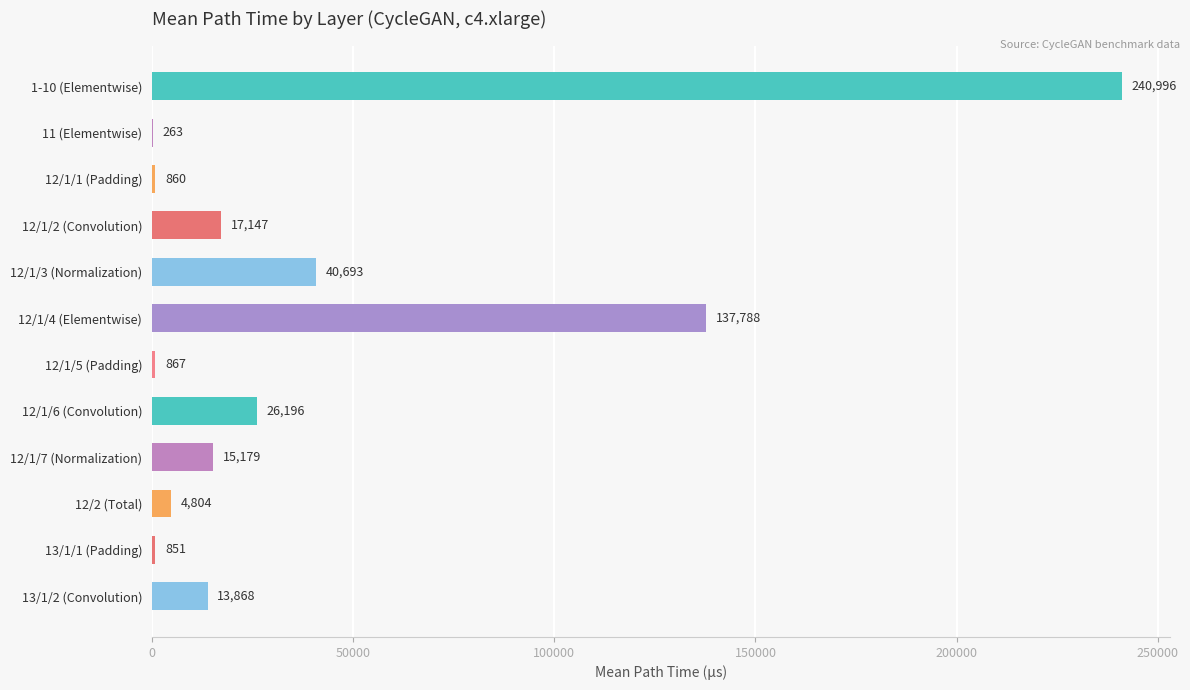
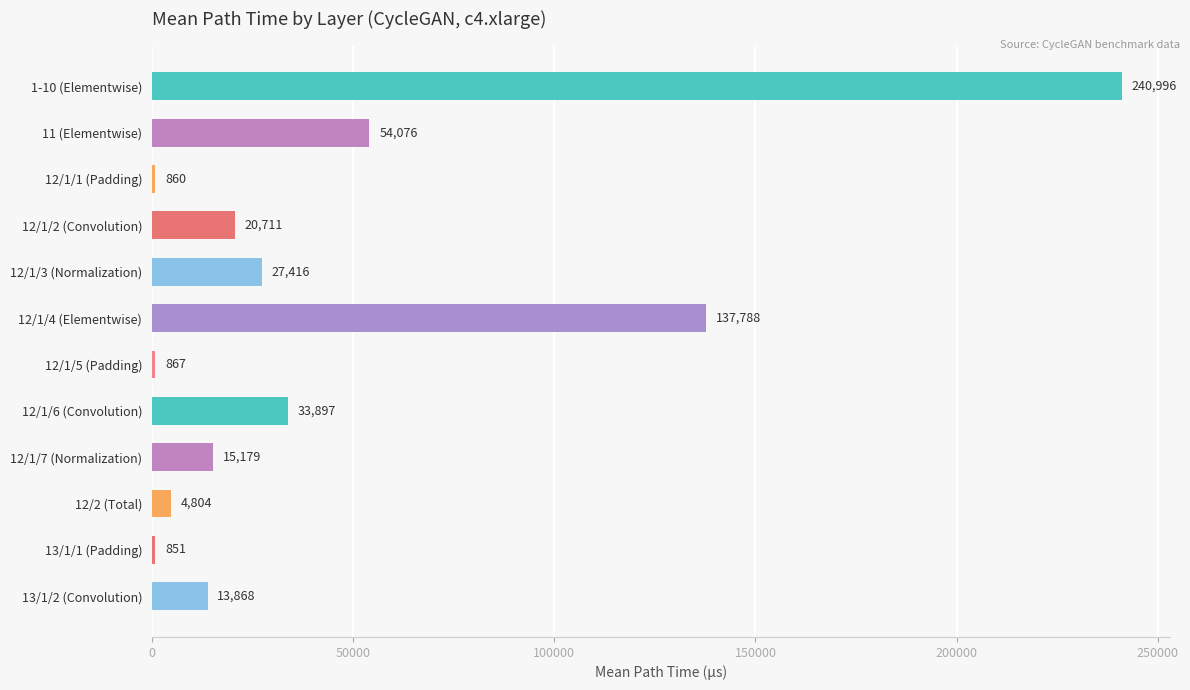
11 (Elementwise): 263 -> 54,076
12/1/2 (Convolution): 17,147 -> 20,711
12/1/3 (Normalization): 40,693 -> 27,416
12/1/6 (Convolution): 26,196 -> 33,897
